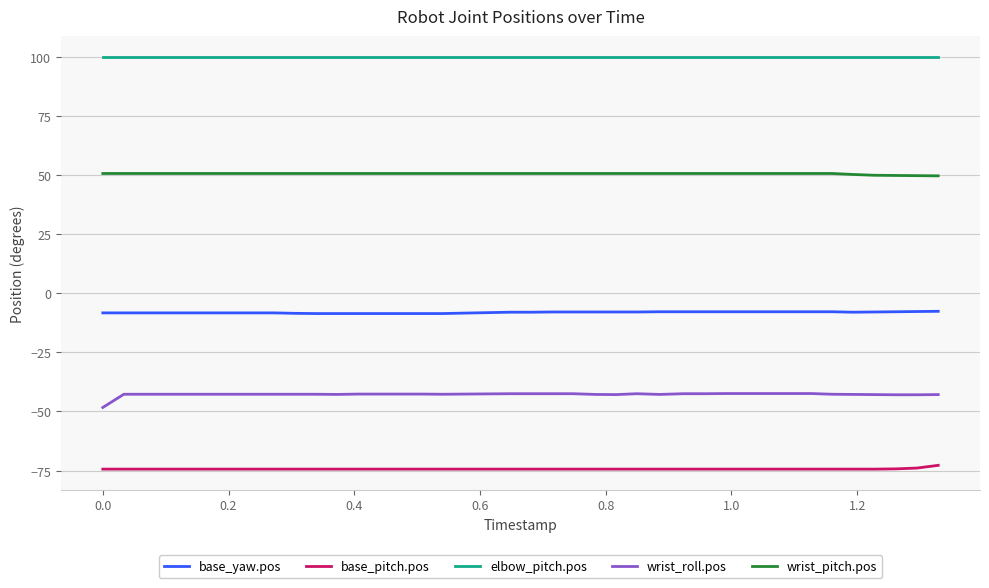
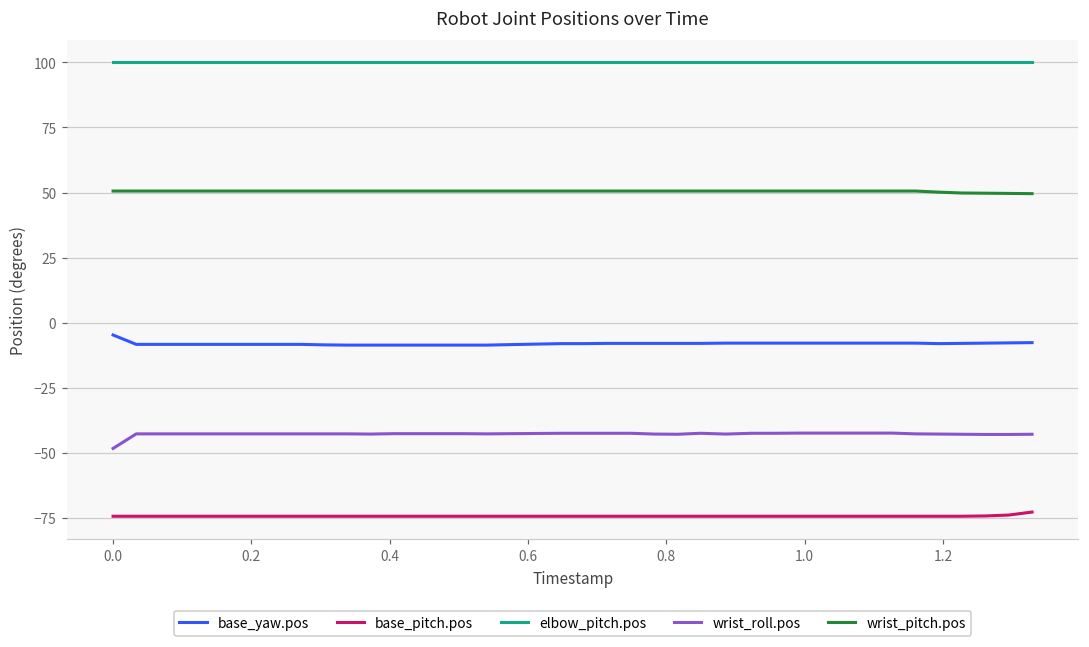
base_yaw.pos, 0.0: -8 -> -5
